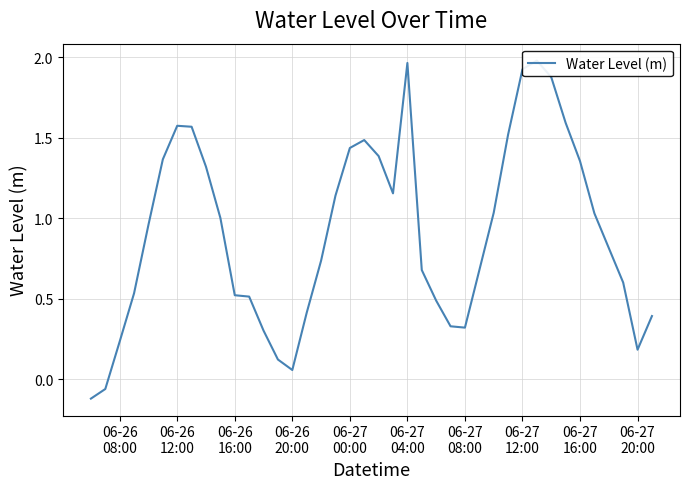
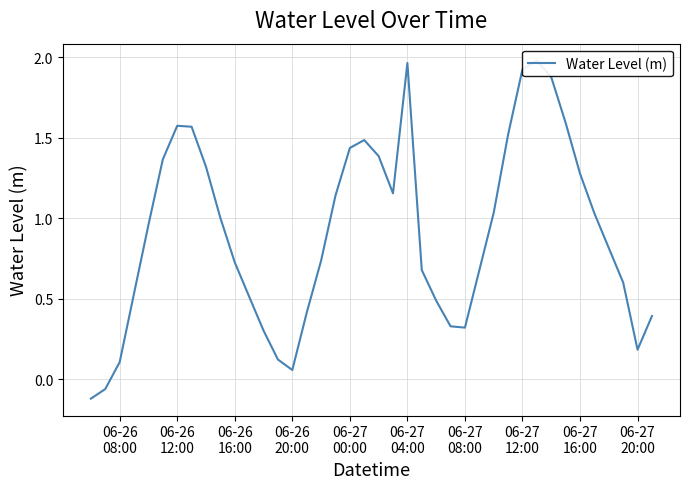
06-26 08:00: 0.23 -> 0.11
06-26 16:00: 0.52 -> 0.73
06-27 16:00: 1.36 -> 1.28
